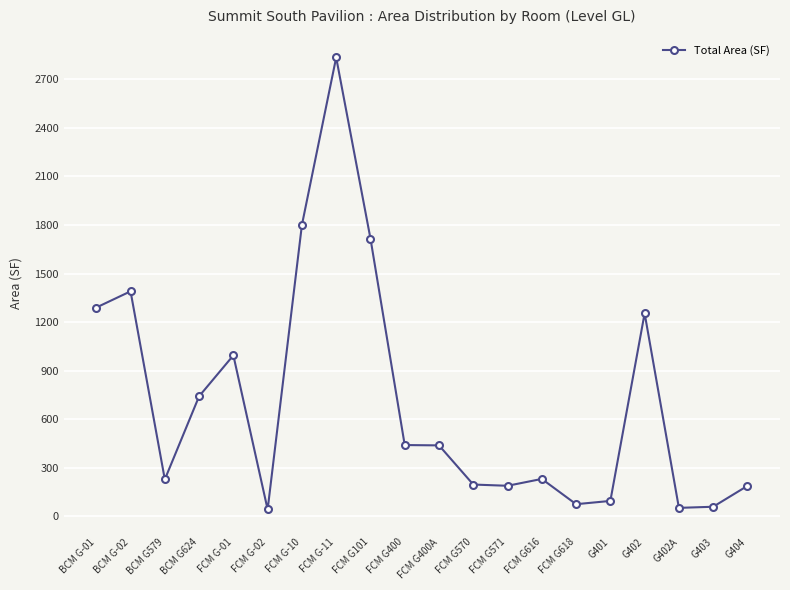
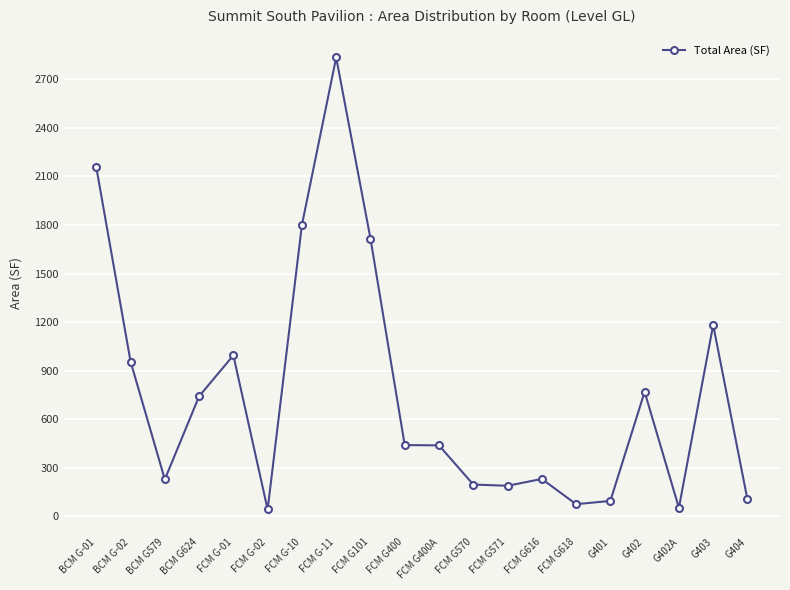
BCM G-01: 1290 -> 2160
BCM G-02: 1390 -> 960
G402: 1250 -> 770
G403: 60 -> 1180
G404: 190 -> 100
